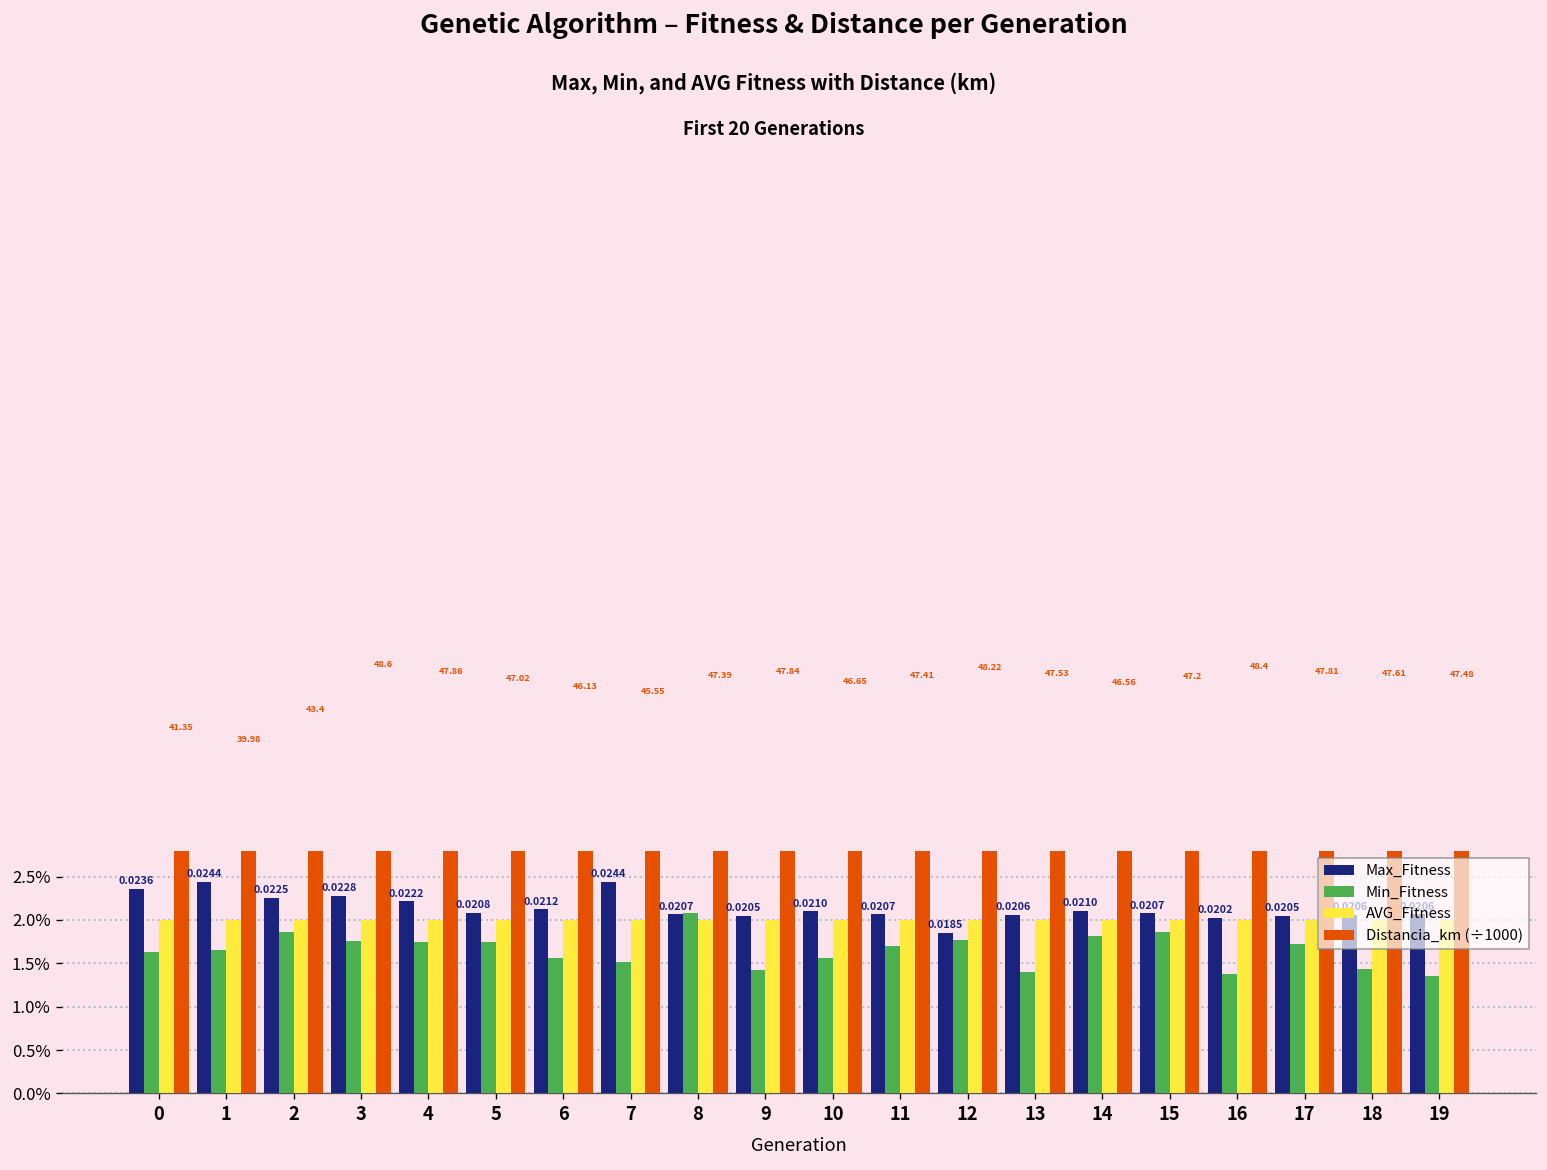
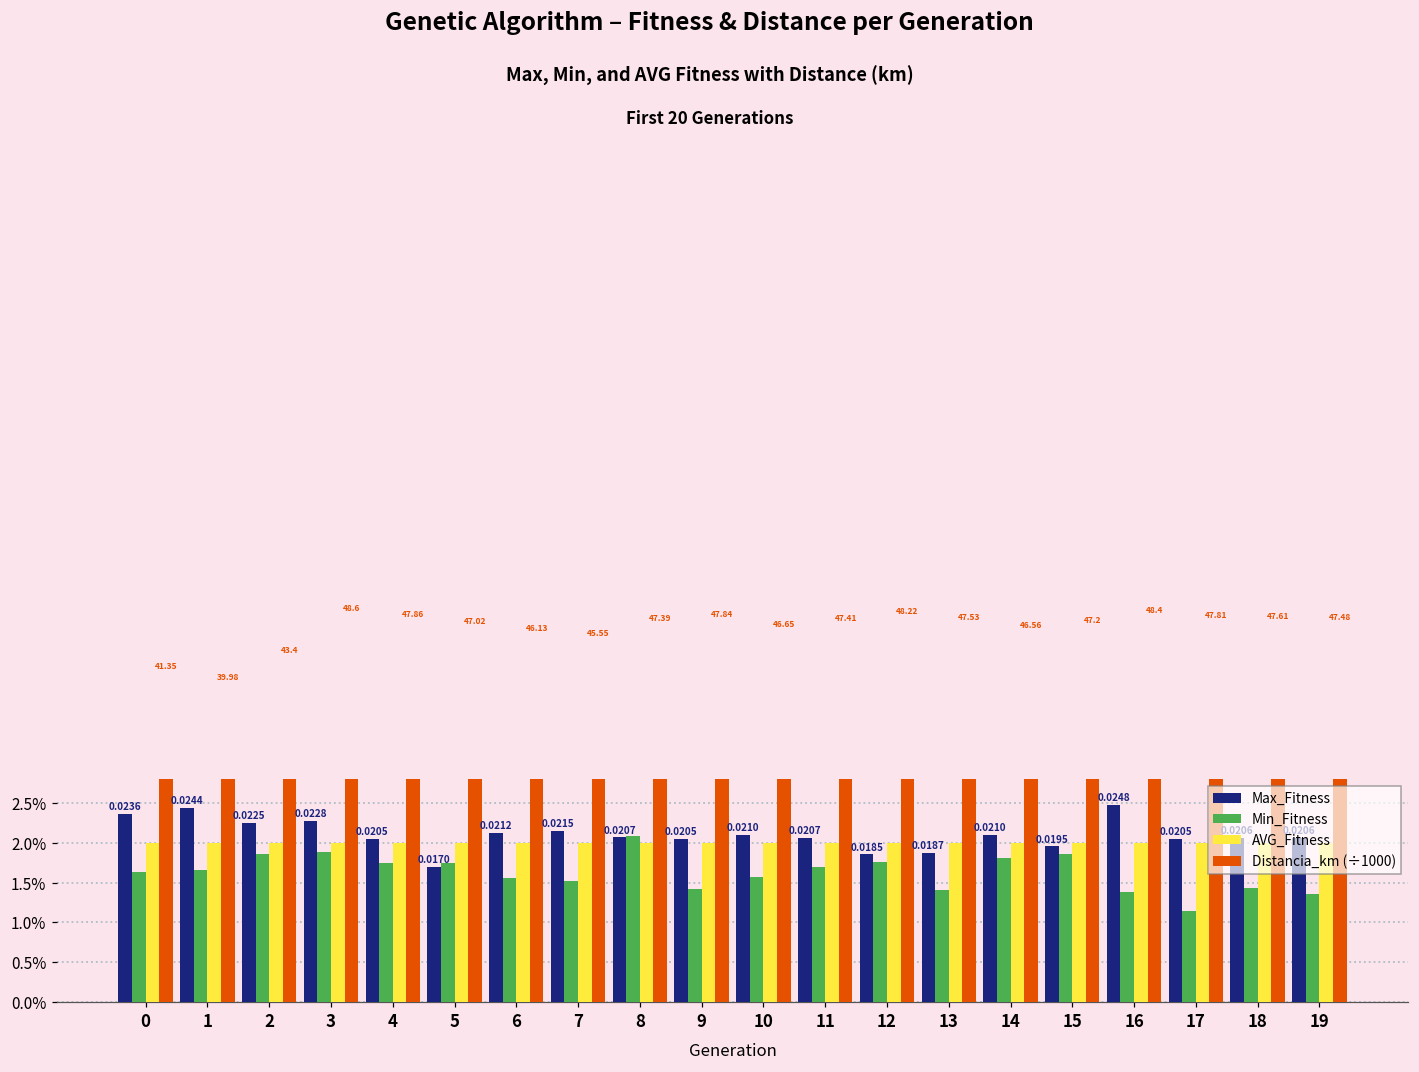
Min_Fitness, 3: 1.8% -> 1.9%
Max_Fitness, 4: 0.0222 -> 0.0205
Max_Fitness, 5: 0.0208 -> 0.0170
Max_Fitness, 7: 0.0244 -> 0.0215
Max_Fitness, 13: 0.0206 -> 0.0187
Max_Fitness, 15: 0.0207 -> 0.0195
Max_Fitness, 16: 0.0202 -> 0.0248
Min_Fitness, 17: 1.7% -> 1.1%
